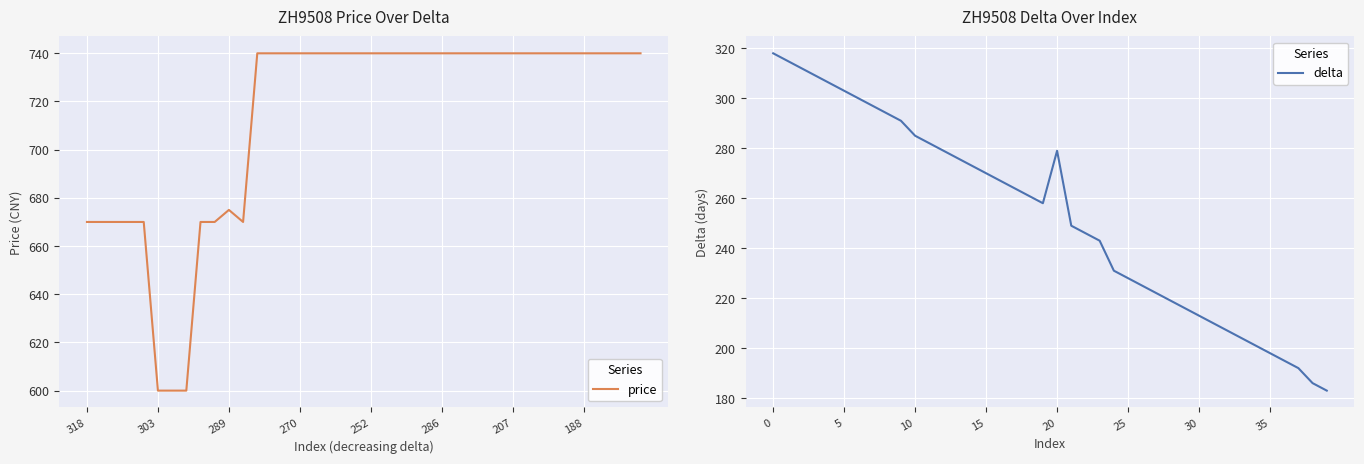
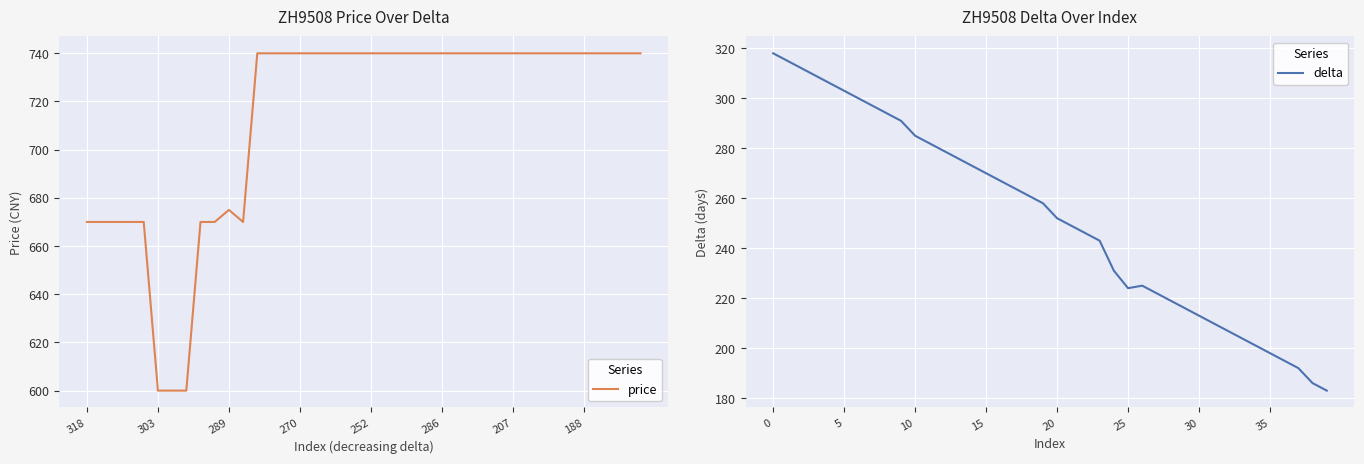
ZH9508 Delta Over Index, 20: 279 -> 252
ZH9508 Delta Over Index, 25: 228 -> 224
